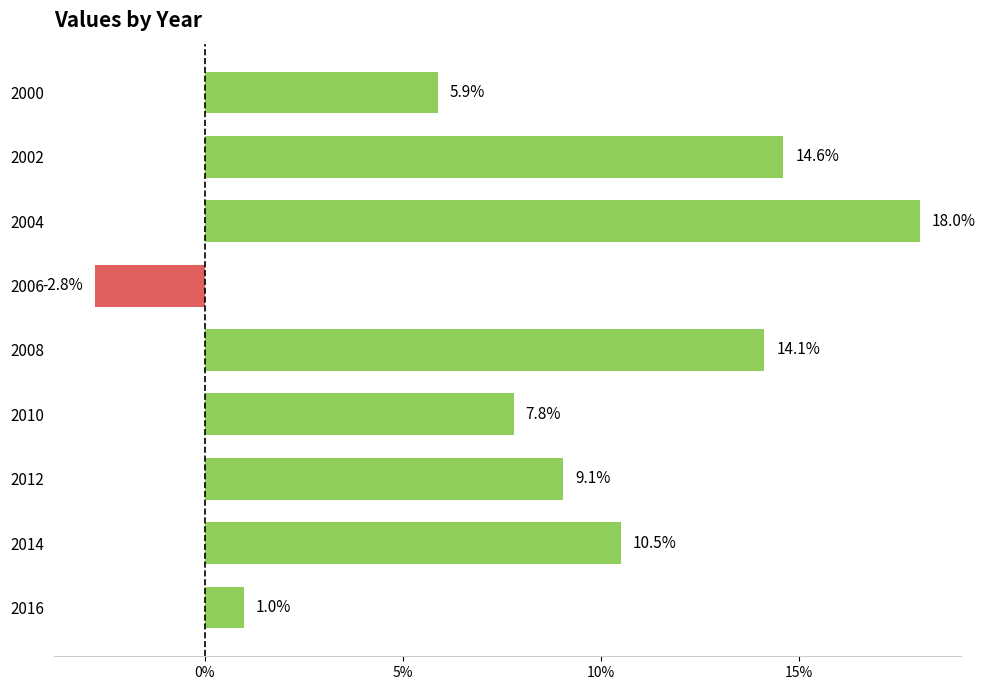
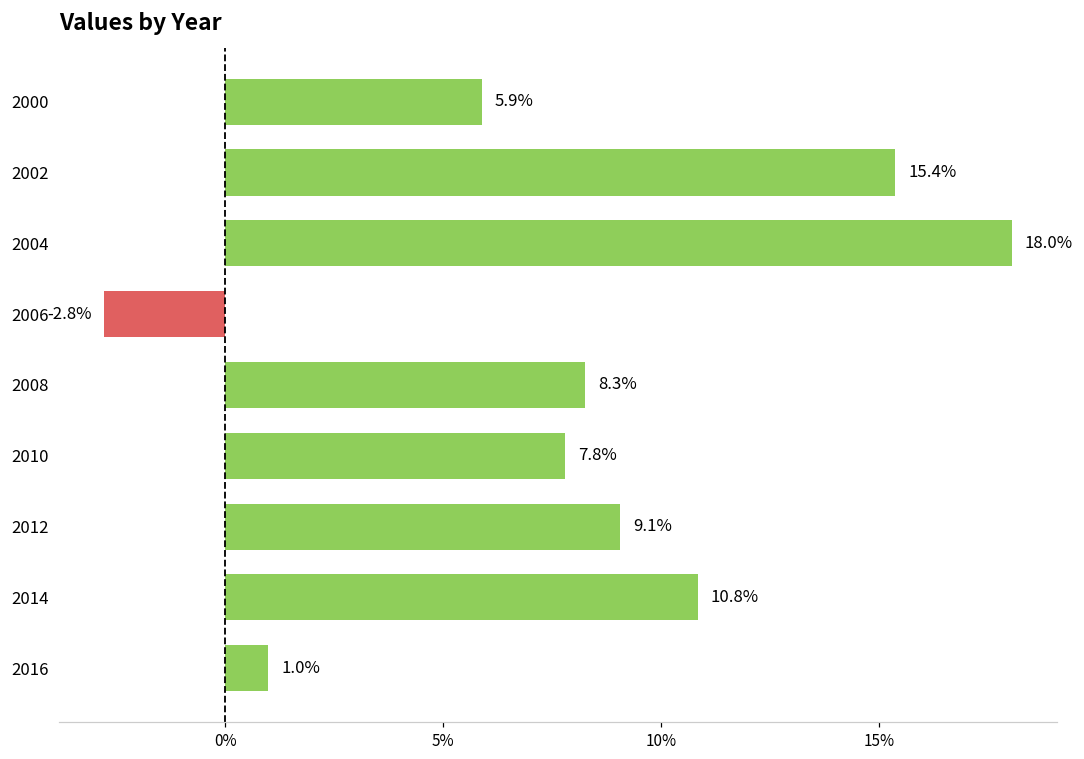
2002: 14.6% -> 15.4%
2008: 14.1% -> 8.3%
2014: 10.5% -> 10.8%
